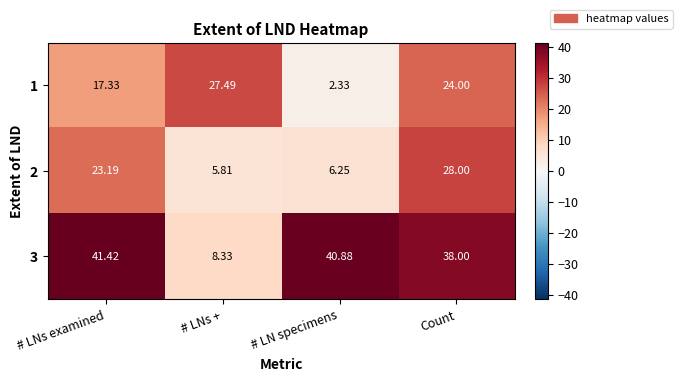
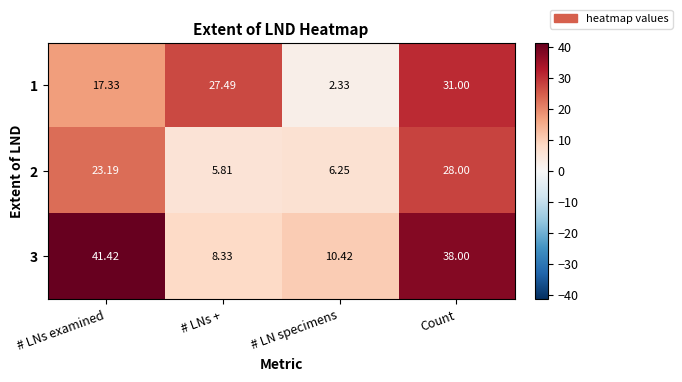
1, Count: 24.00 -> 31.00
3, # LN specimens: 40.88 -> 10.42
